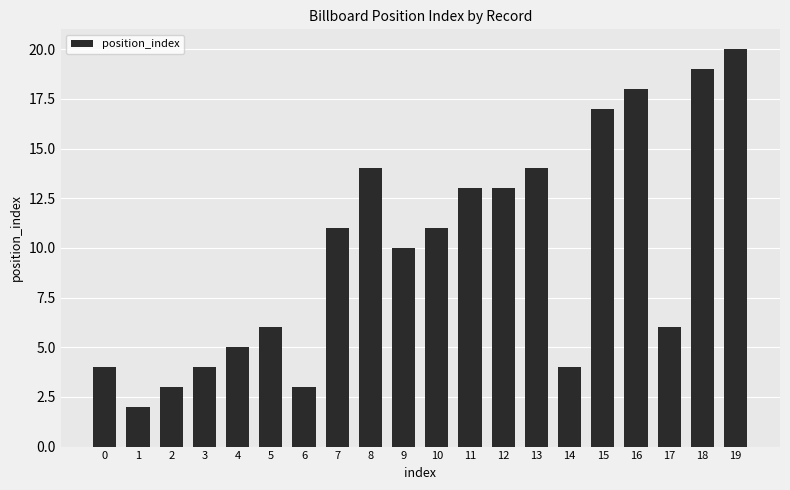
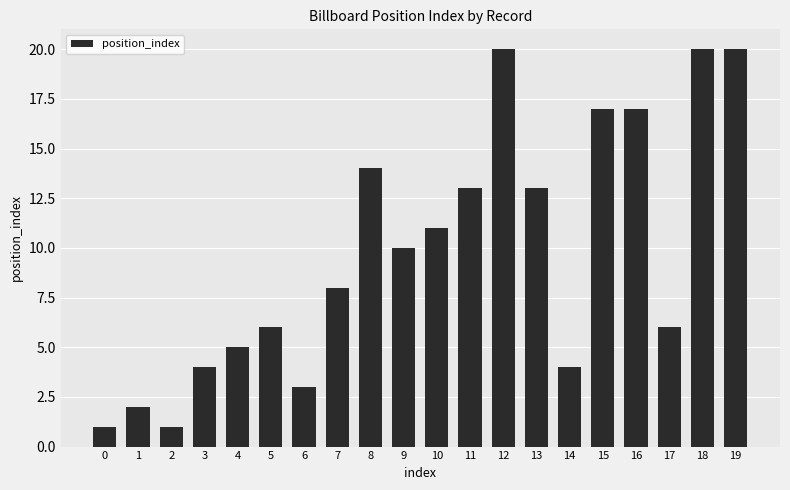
0: 4 -> 1
2: 3 -> 1
7: 11 -> 8
12: 13 -> 20
13: 14 -> 13
16: 18 -> 17
18: 19 -> 20
